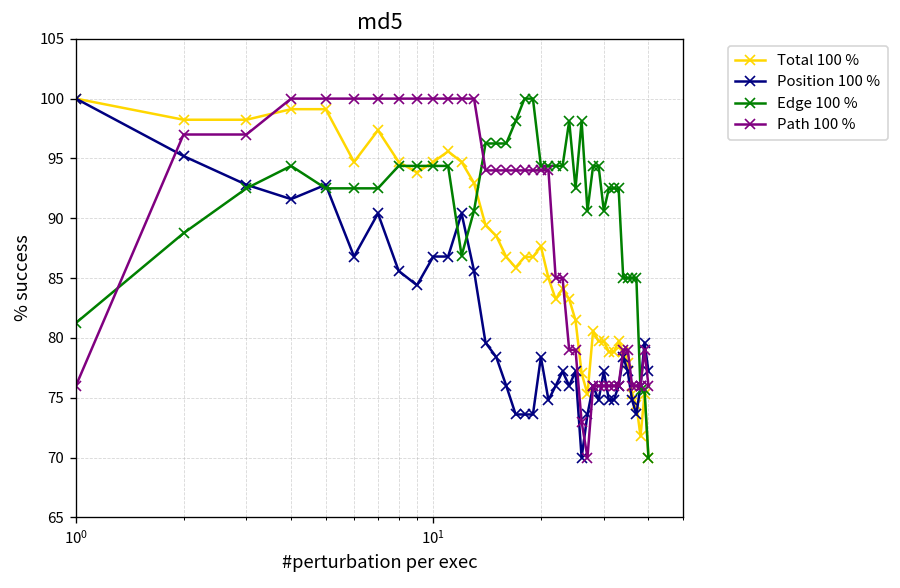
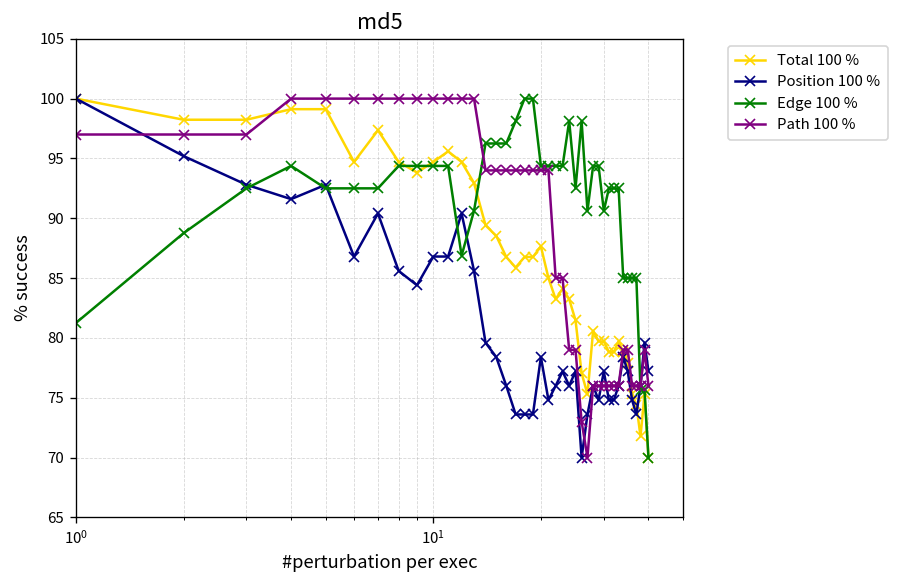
Path 100 %, 10^0: 76 -> 97
